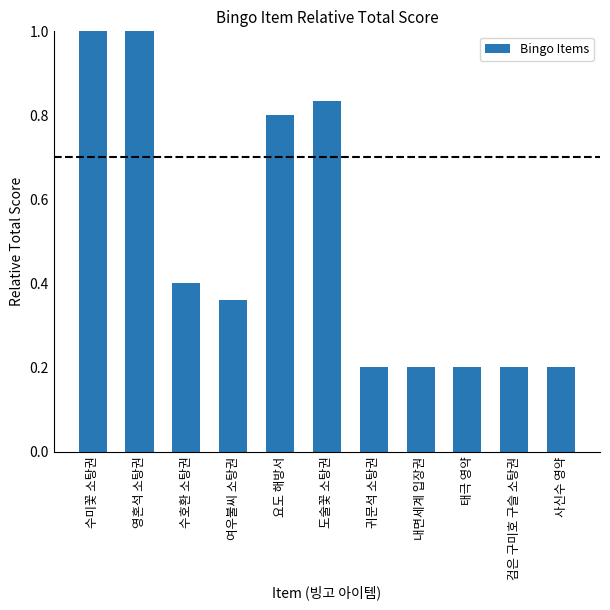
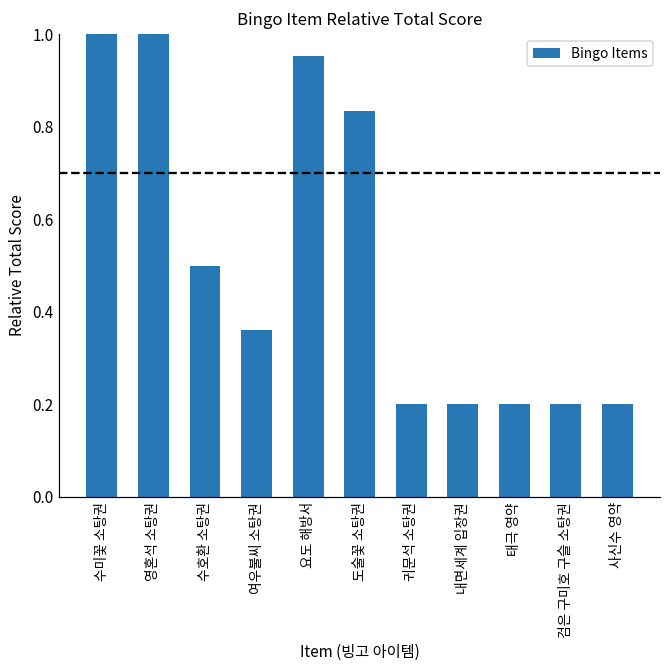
수호환 소탕권: 0.40 -> 0.50
요도 해방서: 0.80 -> 0.95
